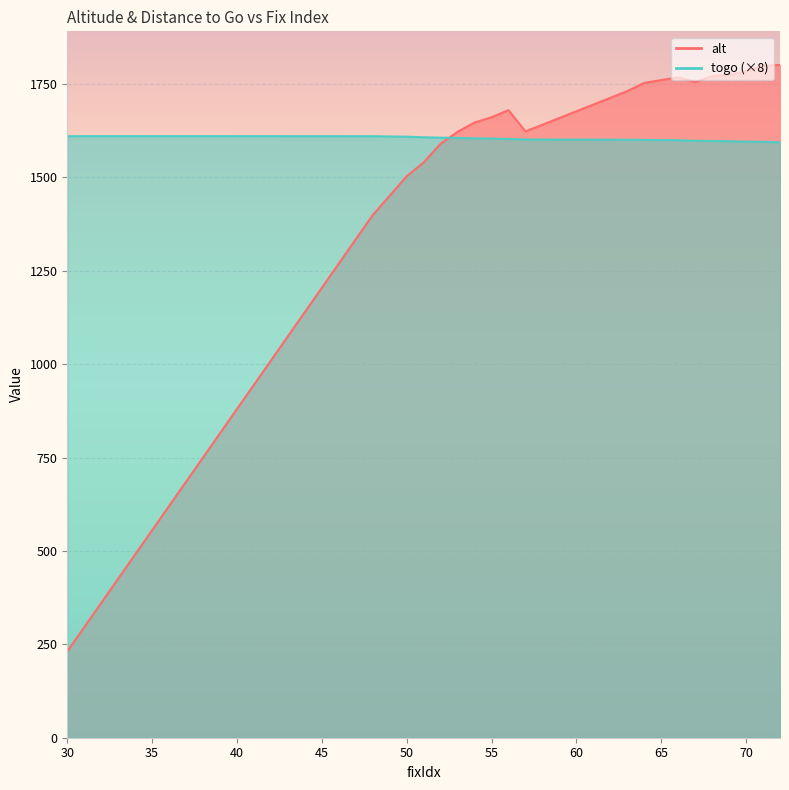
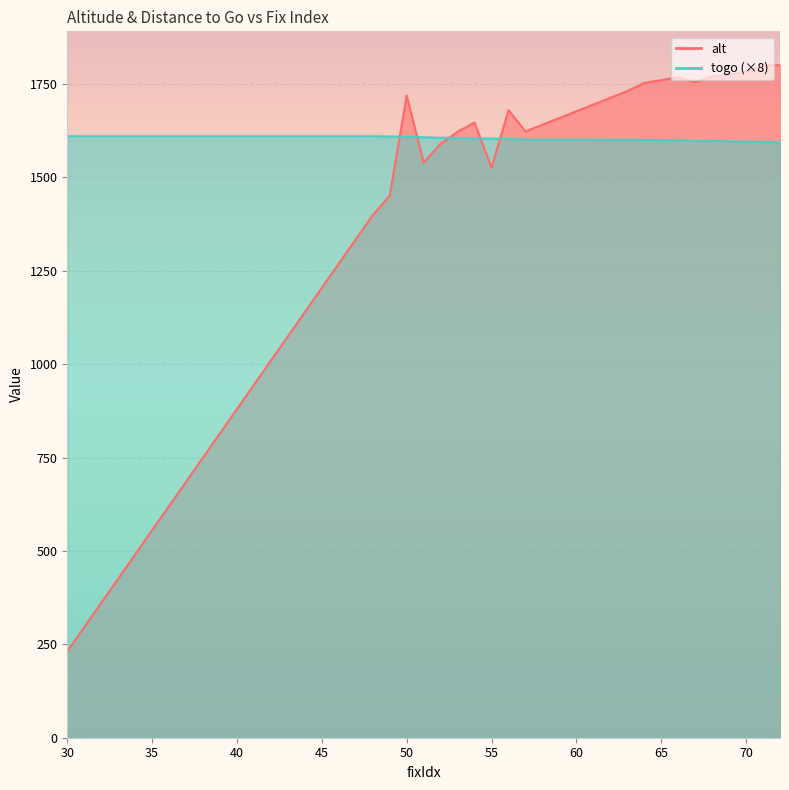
alt, 50: 1500 -> 1720
alt, 55: 1660 -> 1530
